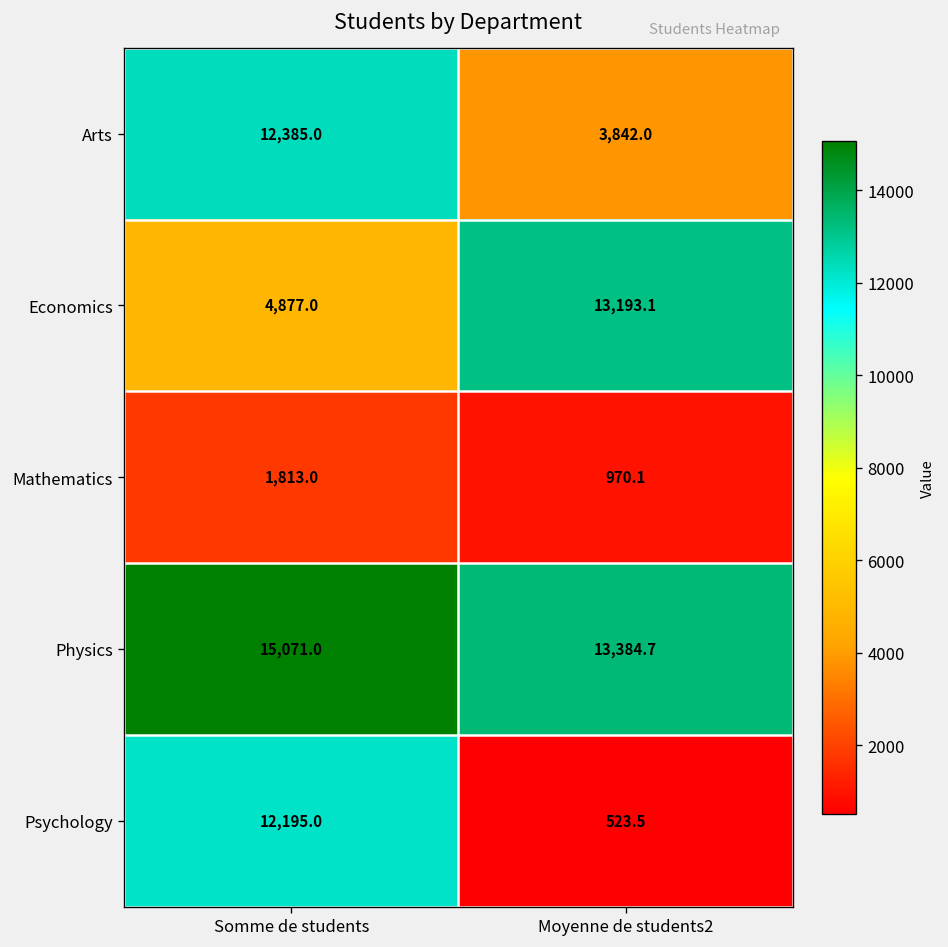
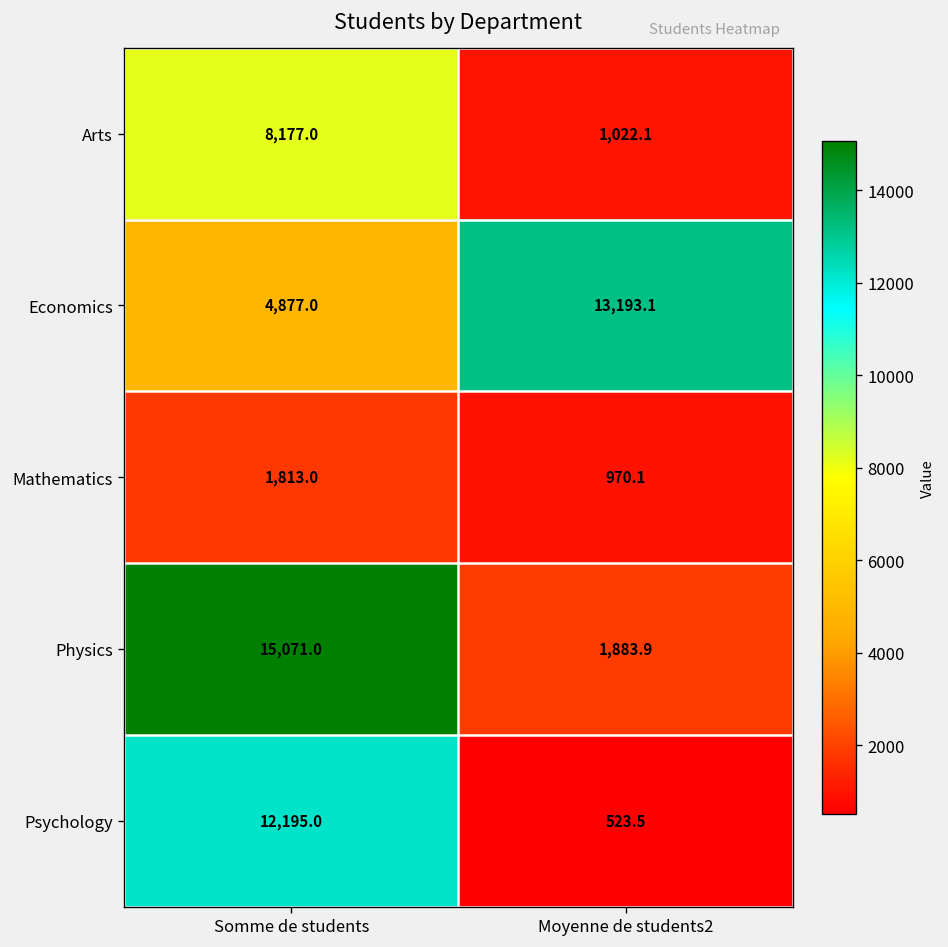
Arts, Somme de students: 12,385.0 -> 8,177.0
Arts, Moyenne de students2: 3,842.0 -> 1,022.1
Physics, Moyenne de students2: 13,384.7 -> 1,883.9
